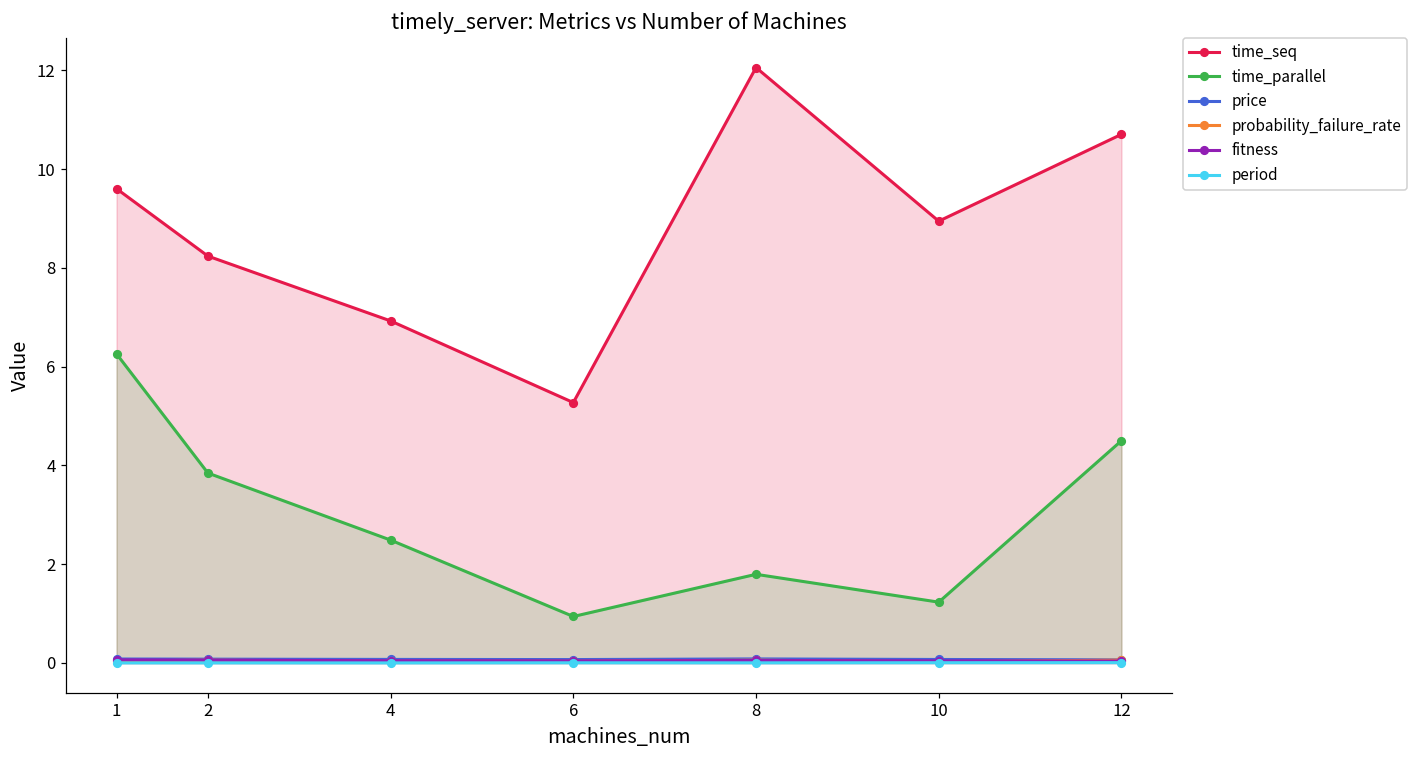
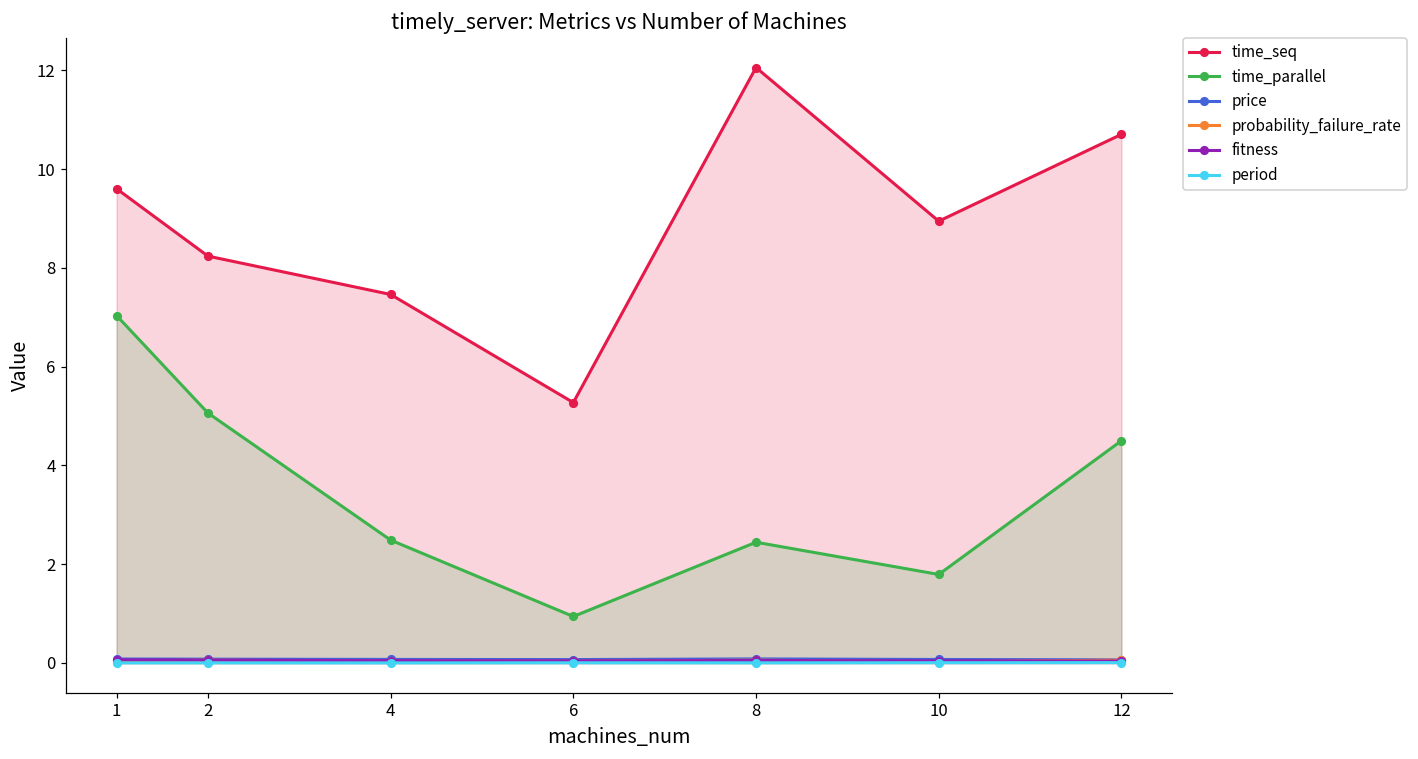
time_parallel, 1: 6.3 -> 7.0
time_parallel, 2: 3.8 -> 5.1
time_seq, 4: 6.9 -> 7.5
time_parallel, 8: 1.8 -> 2.4
time_parallel, 10: 1.2 -> 1.8
